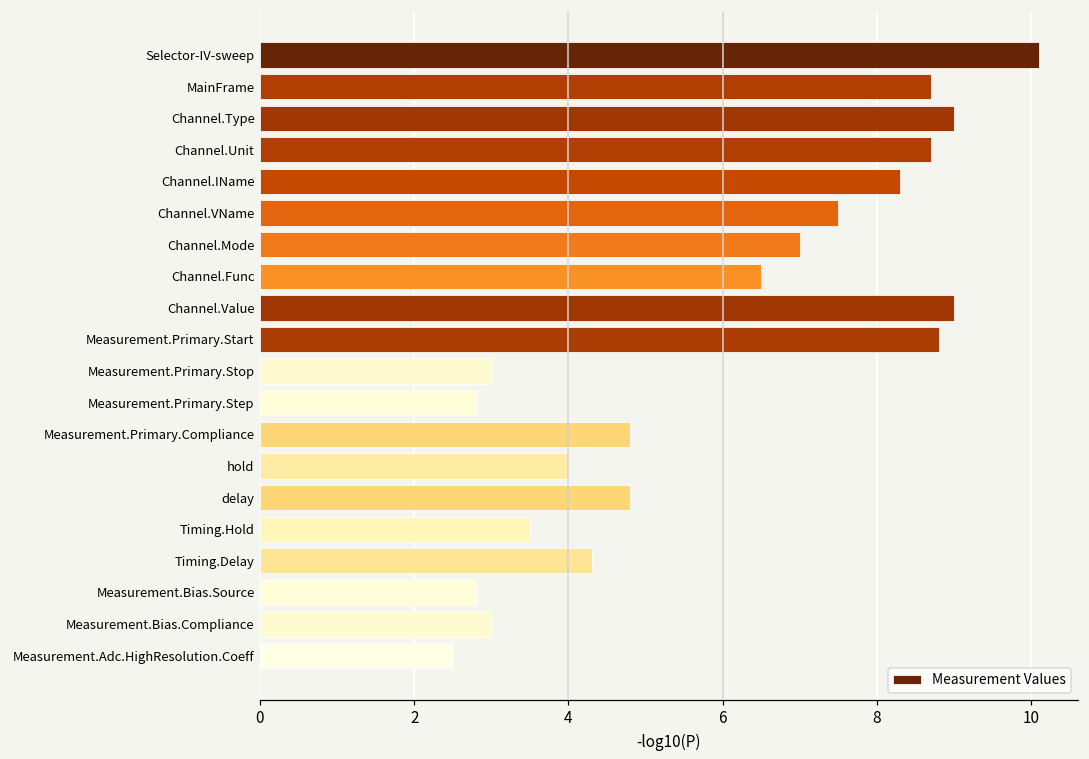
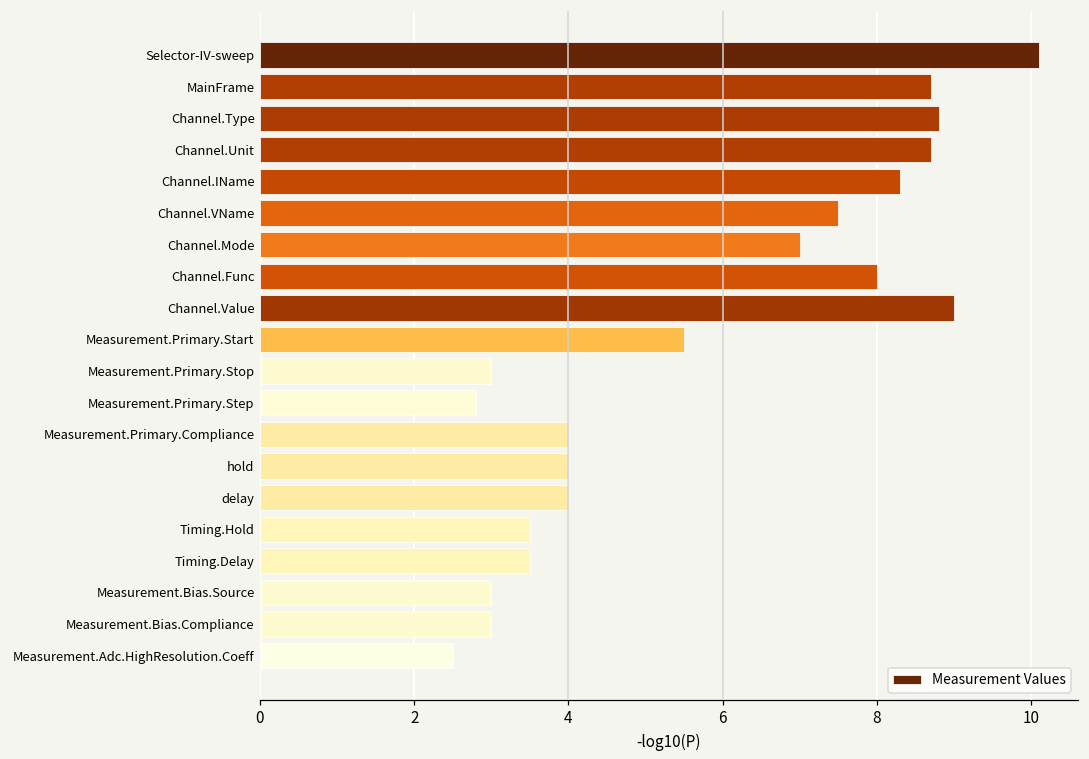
Channel.Type: 9.0 -> 8.8
Channel.Func: 6.5 -> 8.0
Measurement.Primary.Start: 8.8 -> 5.5
Measurement.Primary.Compliance: 4.8 -> 4.0
delay: 4.8 -> 4.0
Timing.Delay: 4.3 -> 3.5
Measurement.Bias.Source: 2.8 -> 3.0
